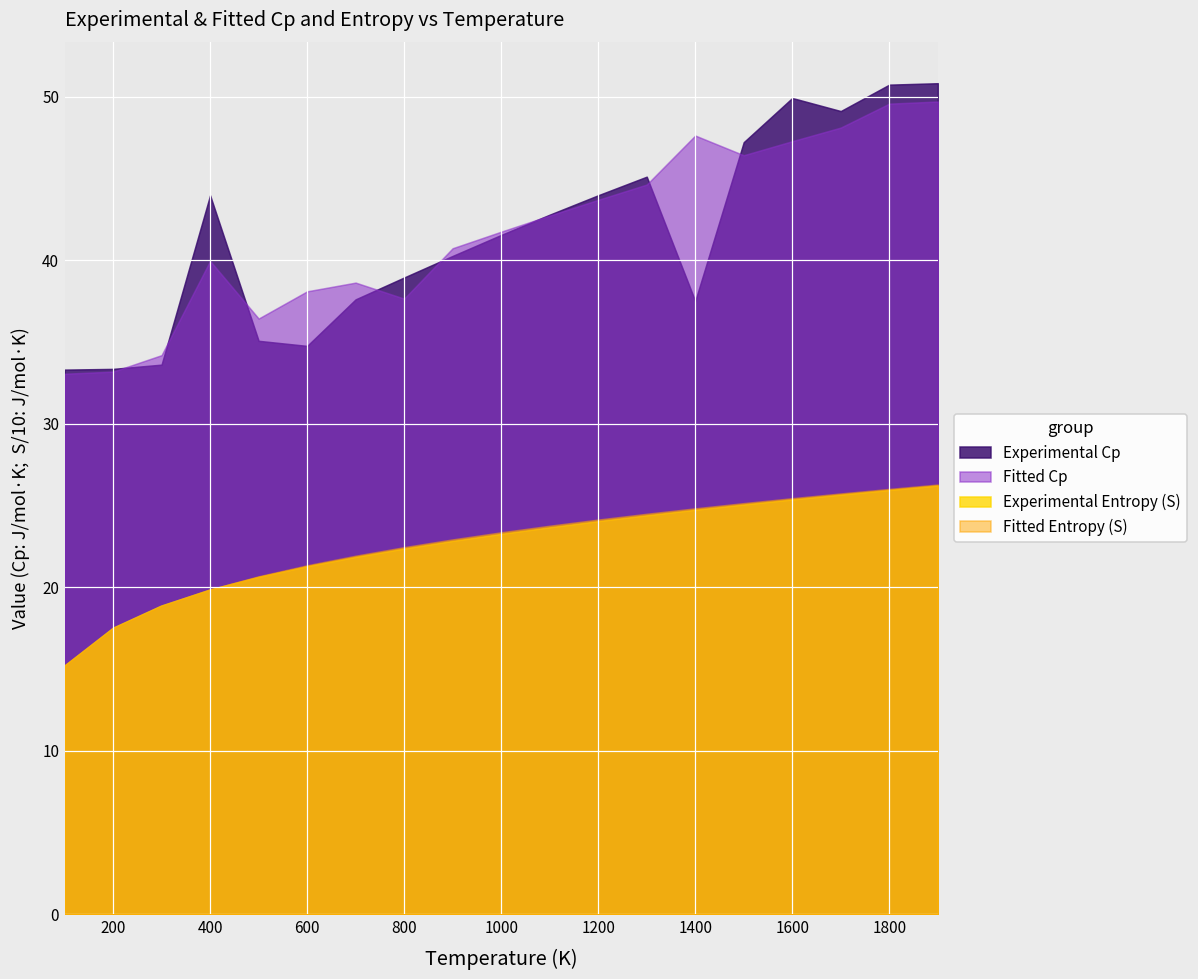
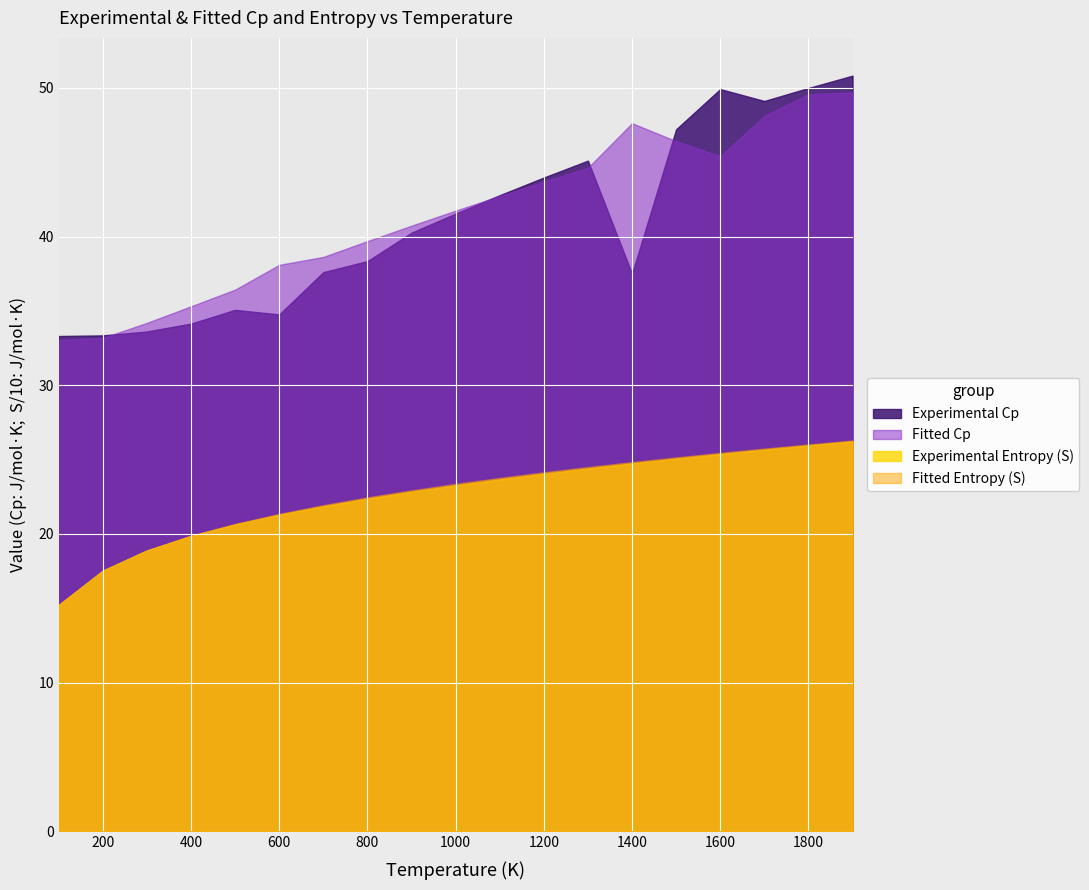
Experimental Cp, 400: 44.0 -> 34.1
Fitted Cp, 400: 40.0 -> 35.3
Experimental Cp, 800: 38.9 -> 38.3
Fitted Cp, 800: 37.6 -> 39.7
Fitted Cp, 1600: 47.3 -> 45.4
Experimental Cp, 1800: 50.7 -> 50.0
